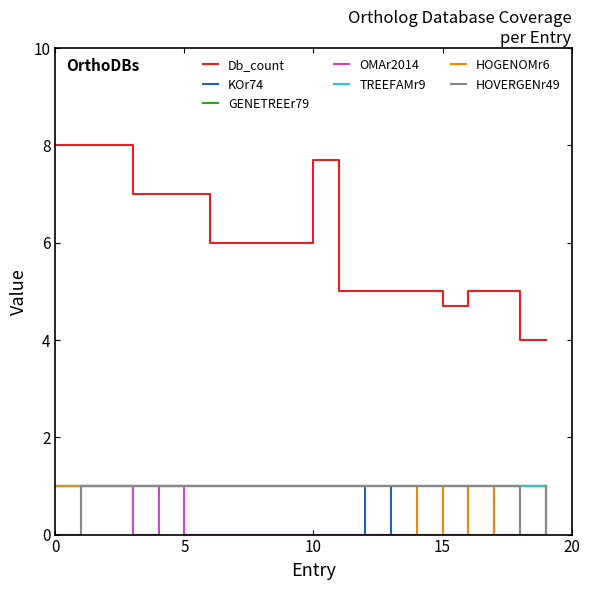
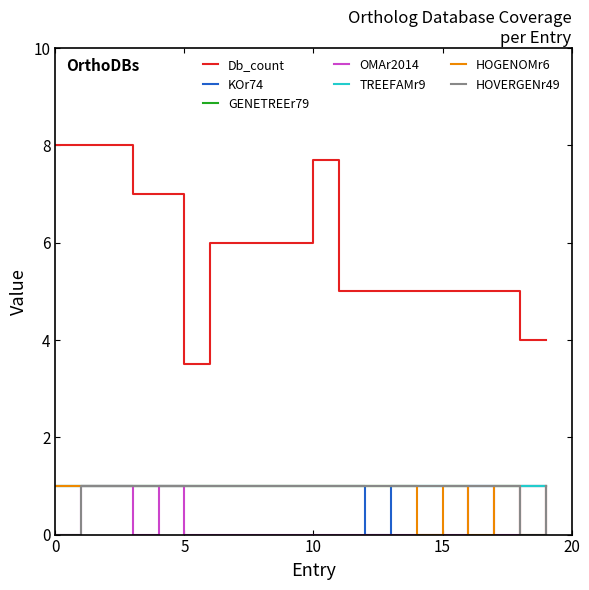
Db_count, 5: 7.0 -> 3.5
Db_count, 15: 4.7 -> 5.0
